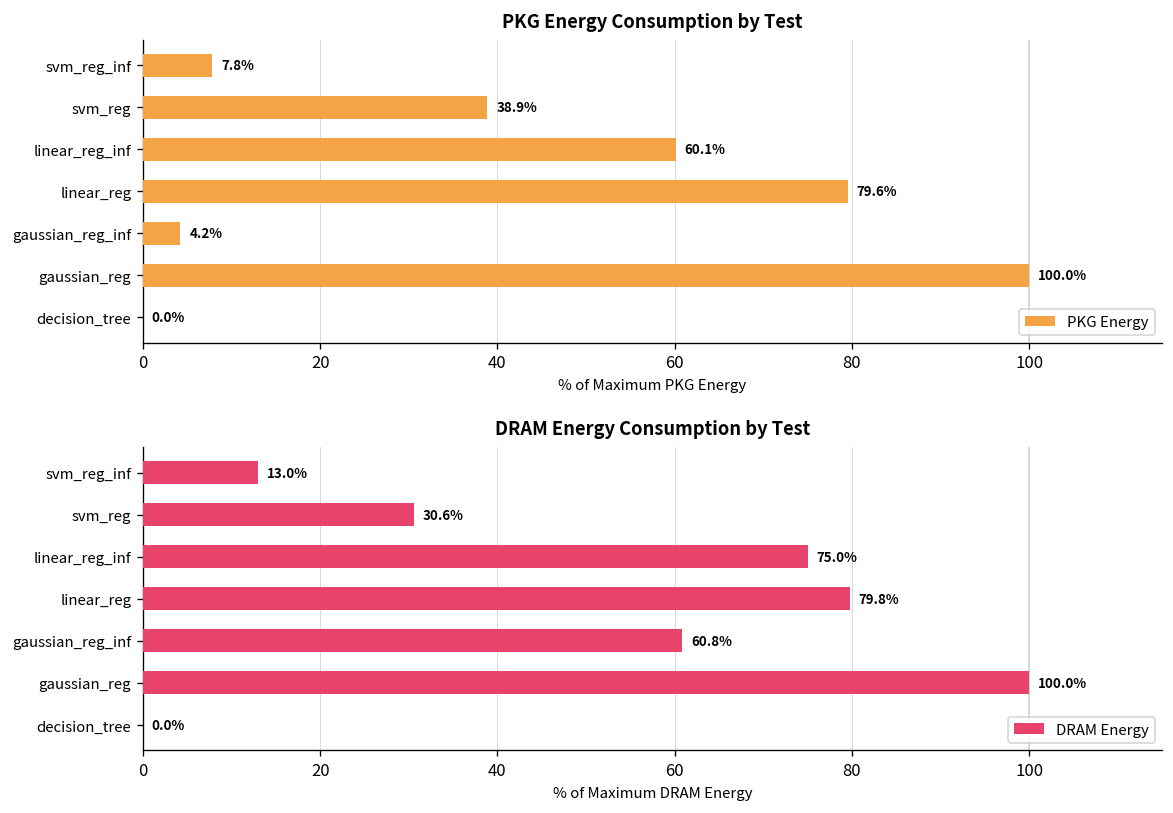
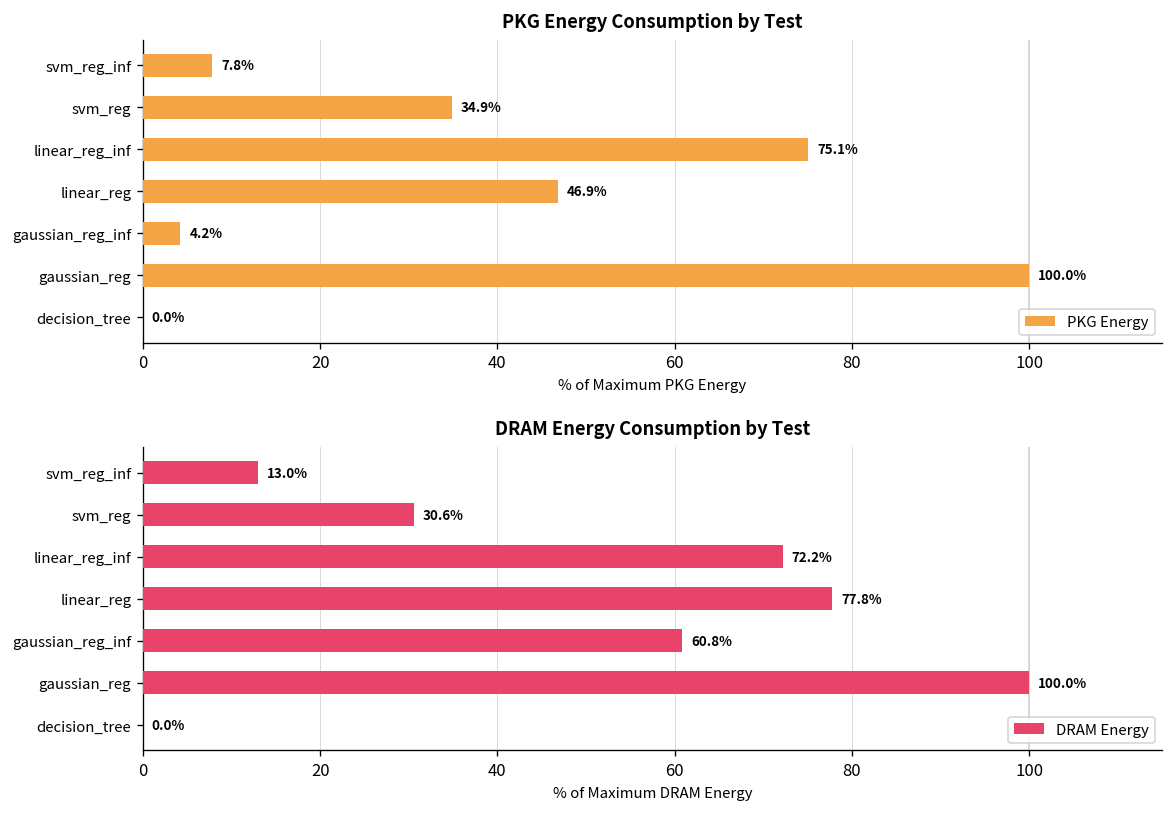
PKG Energy Consumption by Test, svm_reg: 38.9% -> 34.9%
PKG Energy Consumption by Test, linear_reg_inf: 60.1% -> 75.1%
PKG Energy Consumption by Test, linear_reg: 79.6% -> 46.9%
DRAM Energy Consumption by Test, linear_reg_inf: 75.0% -> 72.2%
DRAM Energy Consumption by Test, linear_reg: 79.8% -> 77.8%
